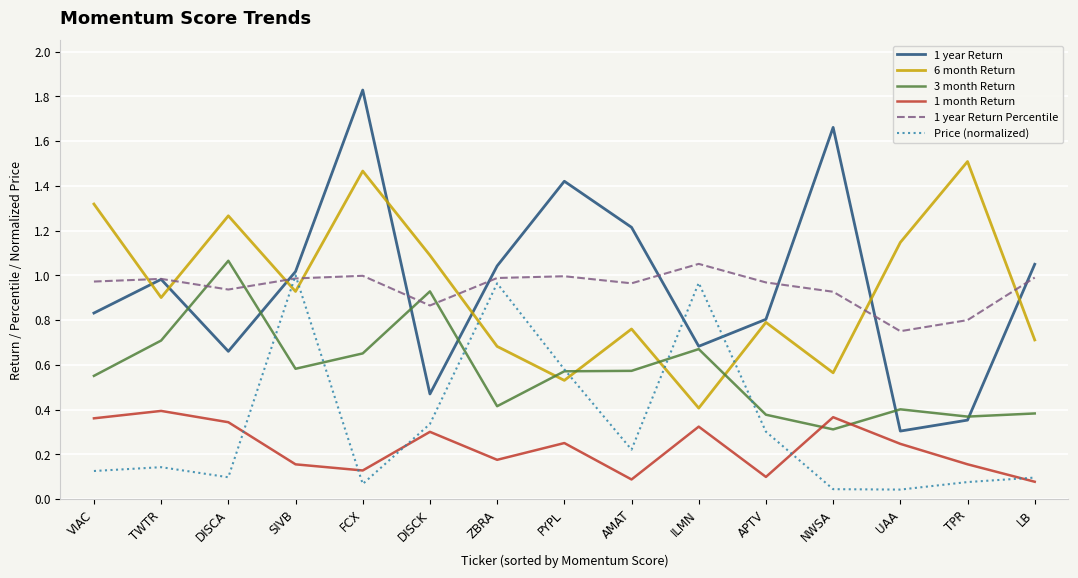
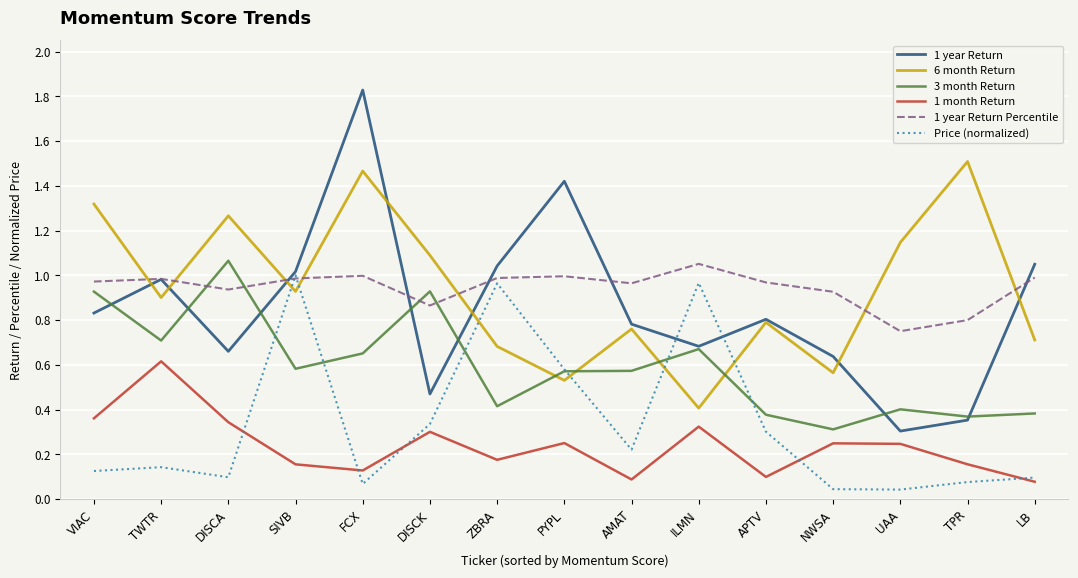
3 month Return, VIAC: 0.55 -> 0.93
1 month Return, TWTR: 0.39 -> 0.62
1 year Return, AMAT: 1.21 -> 0.78
1 year Return, NWSA: 1.66 -> 0.64
1 month Return, NWSA: 0.37 -> 0.25
